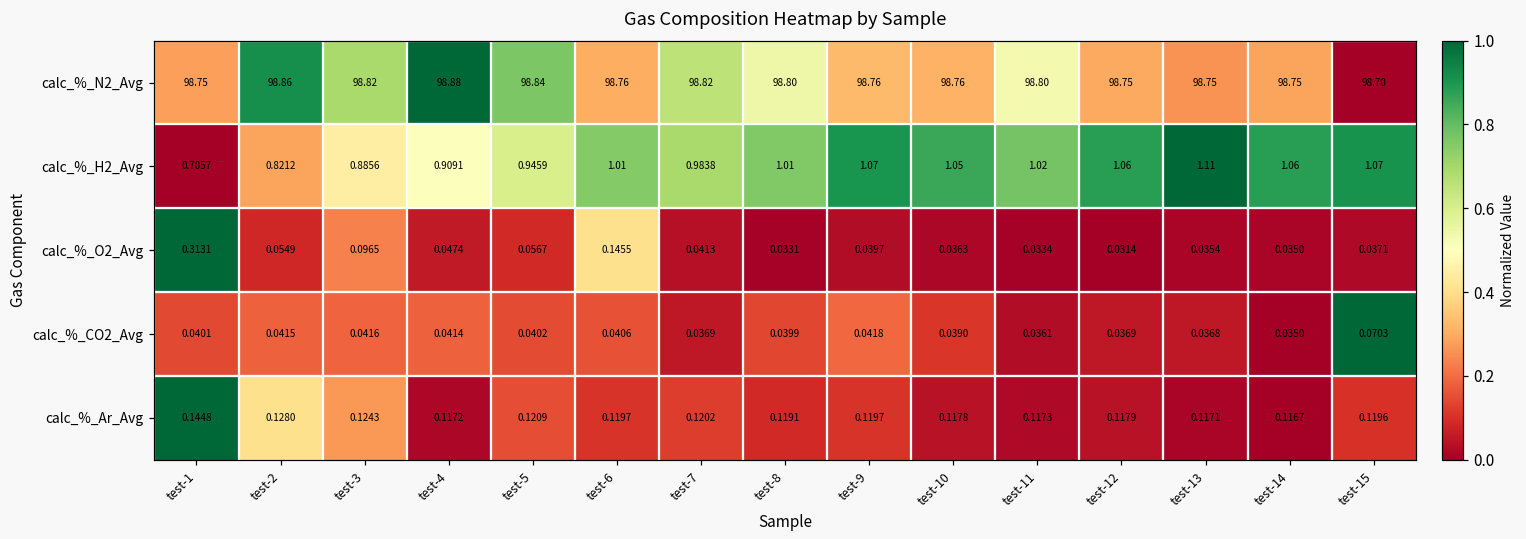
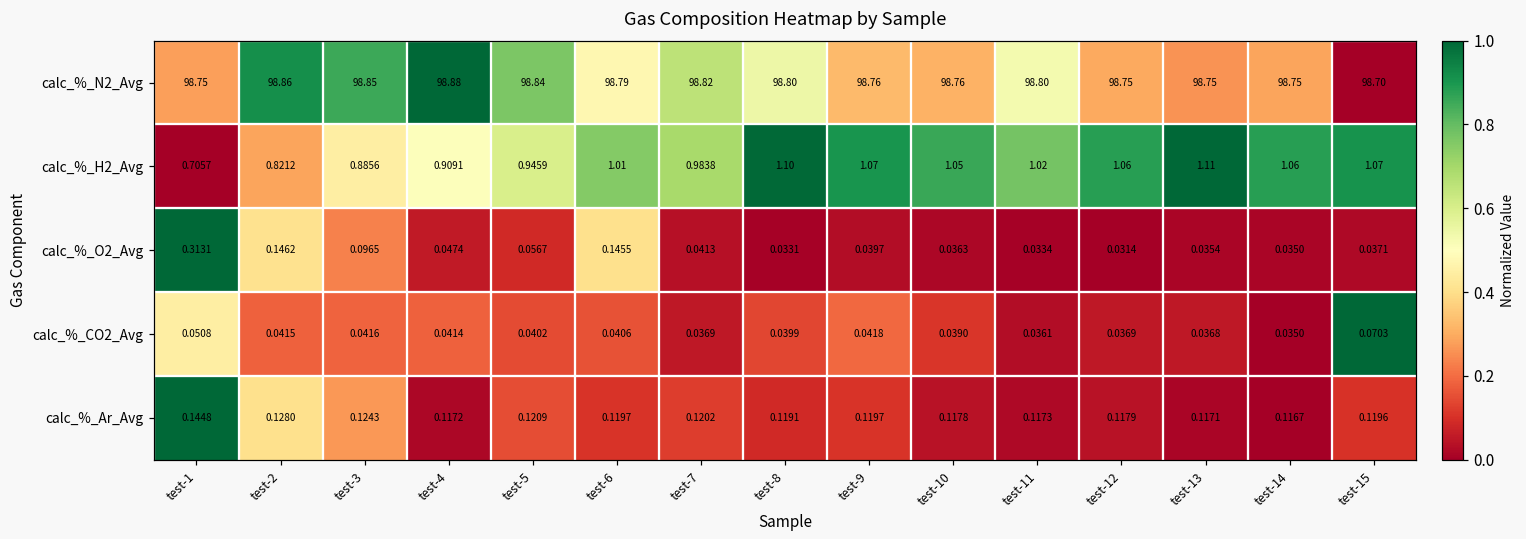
calc_%_N2_Avg, test-3: 98.82 -> 98.85
calc_%_N2_Avg, test-6: 98.76 -> 98.79
calc_%_H2_Avg, test-8: 1.01 -> 1.10
calc_%_O2_Avg, test-2: 0.0549 -> 0.1462
calc_%_CO2_Avg, test-1: 0.0401 -> 0.0508
